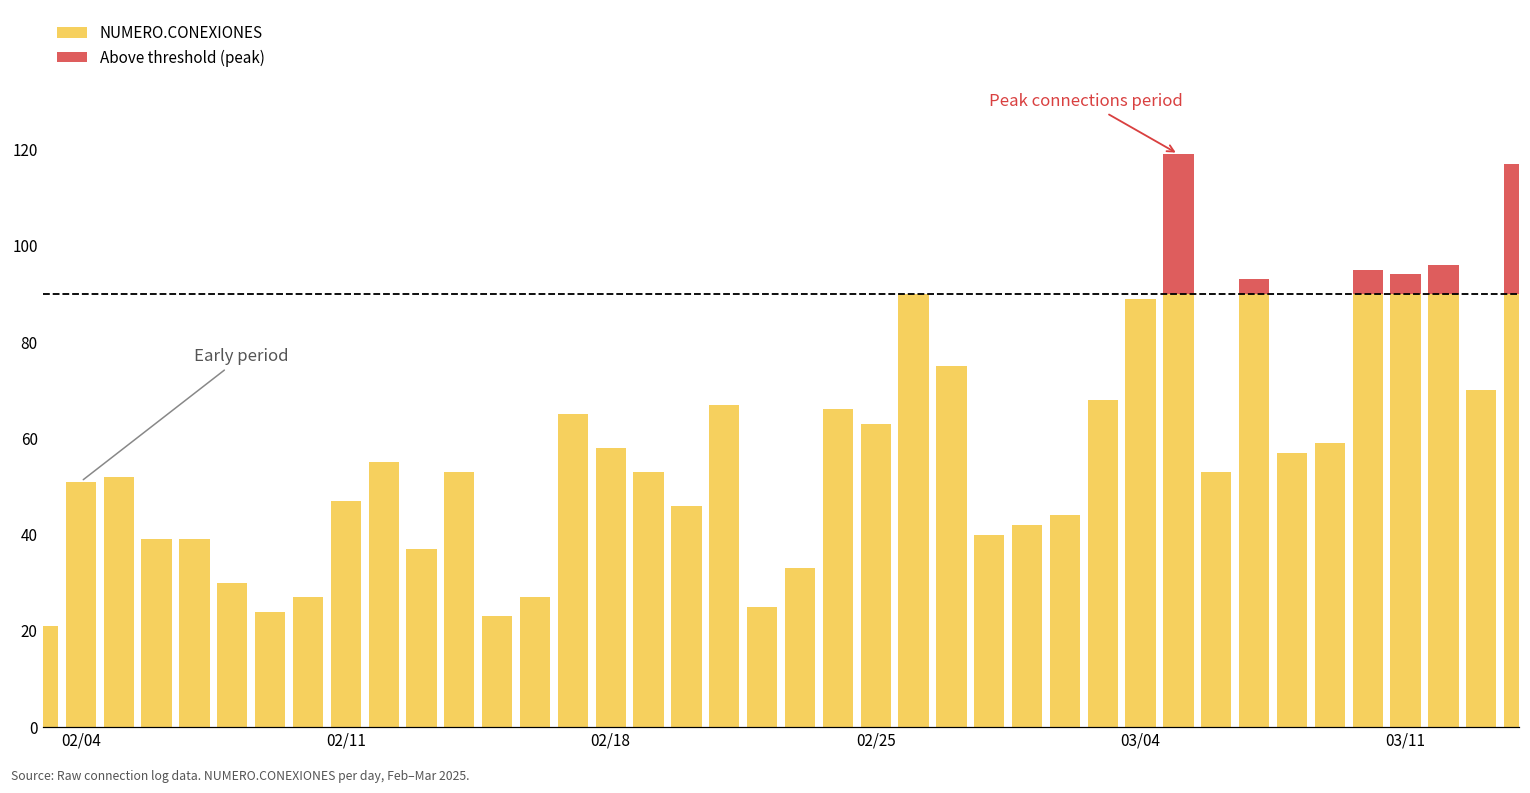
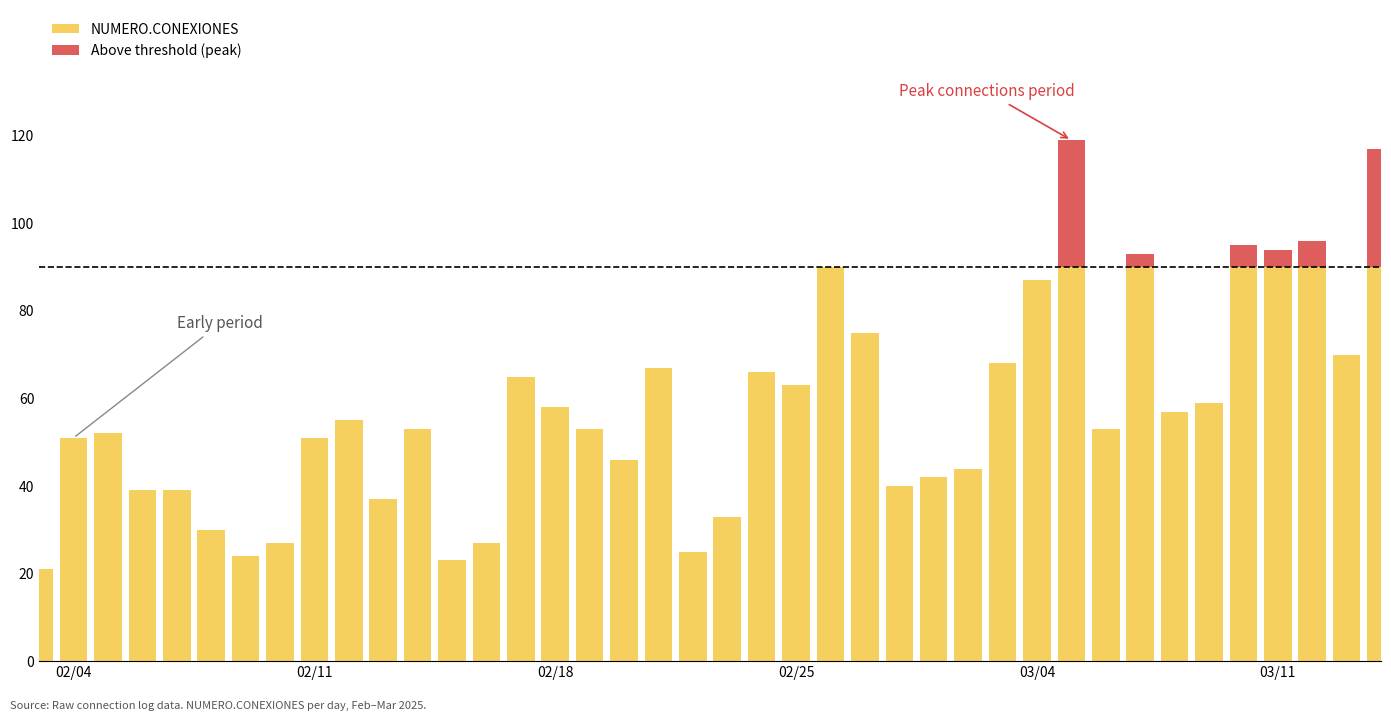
NUMERO.CONEXIONES, 02/11: 47 -> 51
NUMERO.CONEXIONES, 03/04: 89 -> 87
